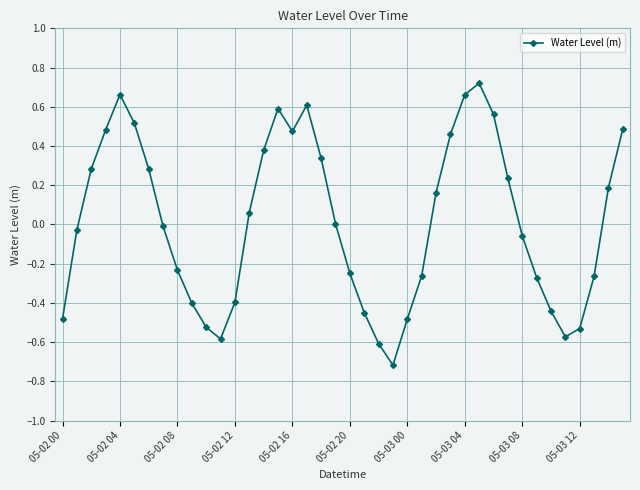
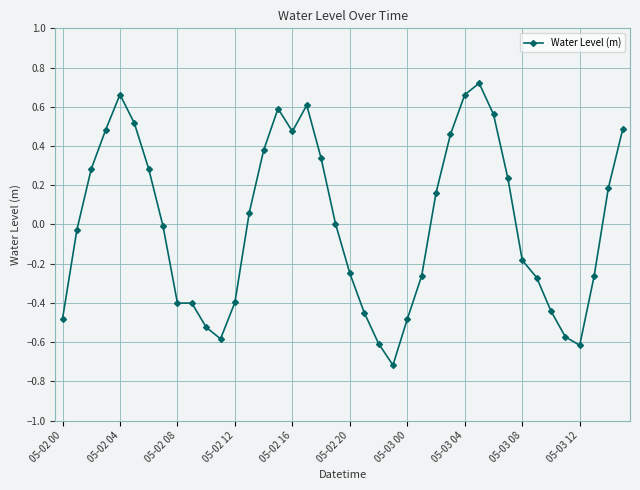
05-02 08: -0.23 -> -0.40
05-03 08: -0.06 -> -0.18
05-03 12: -0.53 -> -0.62
